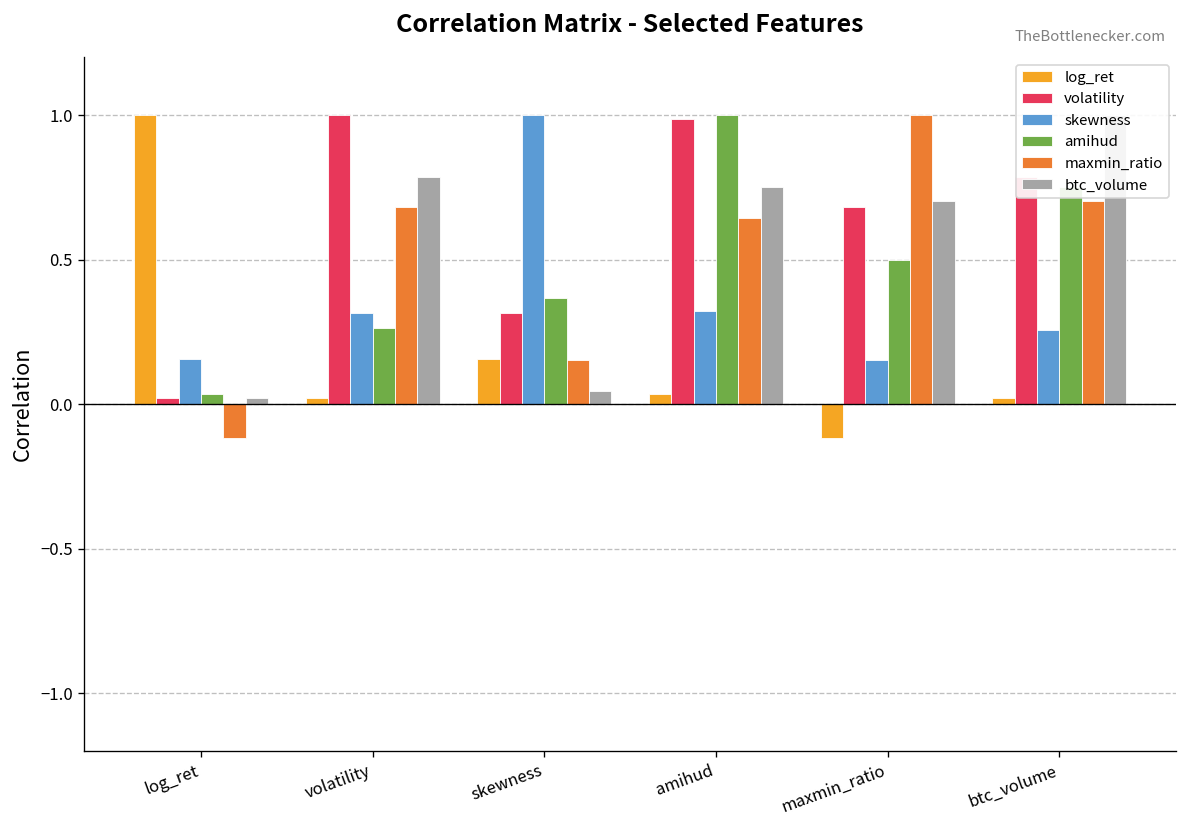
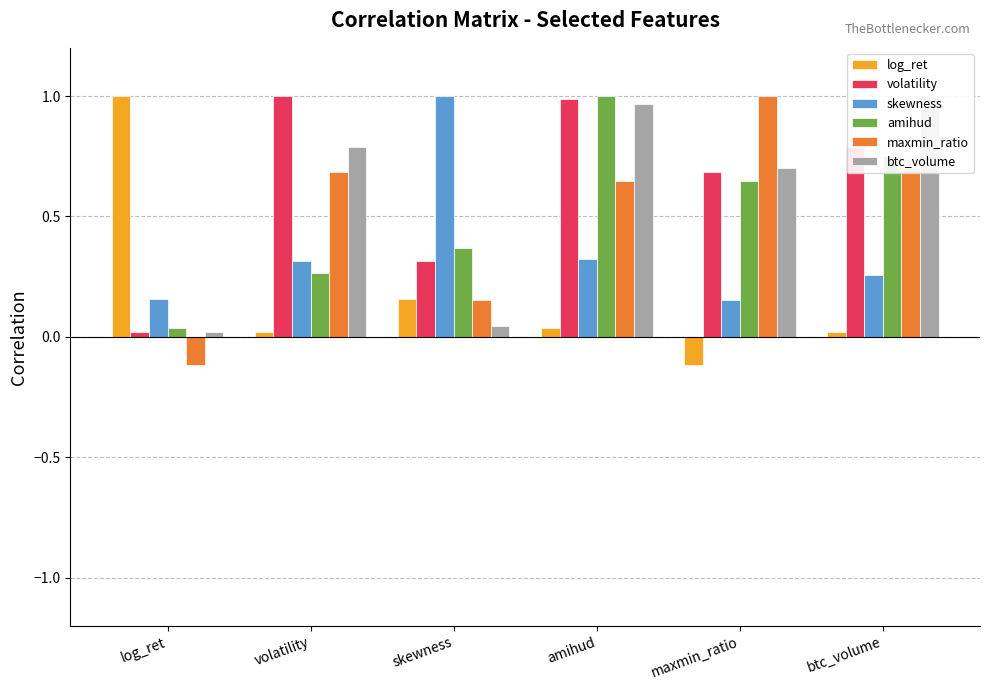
btc_volume, amihud: 0.75 -> 0.97
amihud, maxmin_ratio: 0.50 -> 0.65
